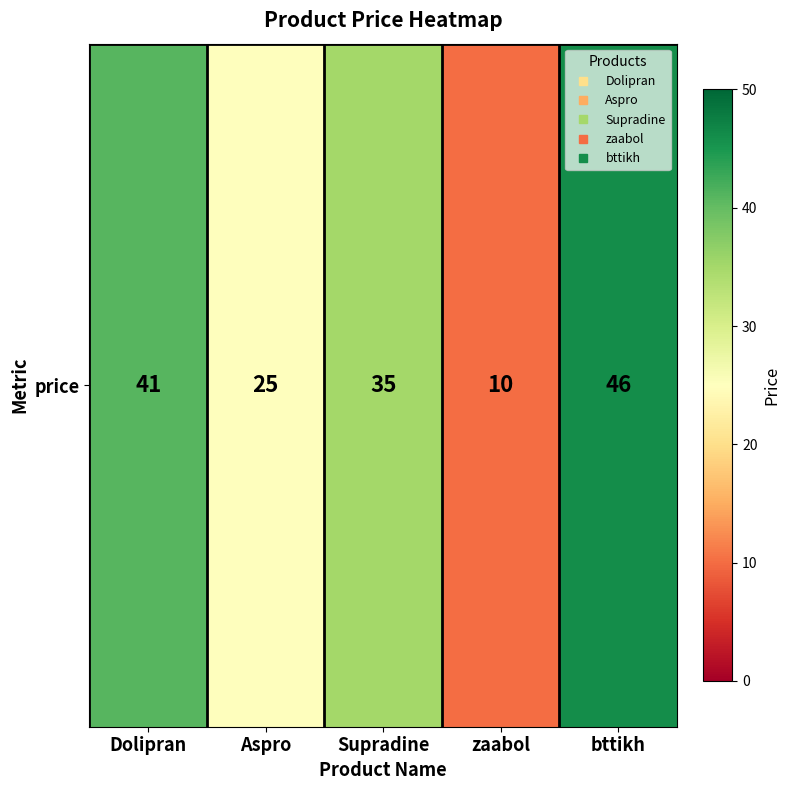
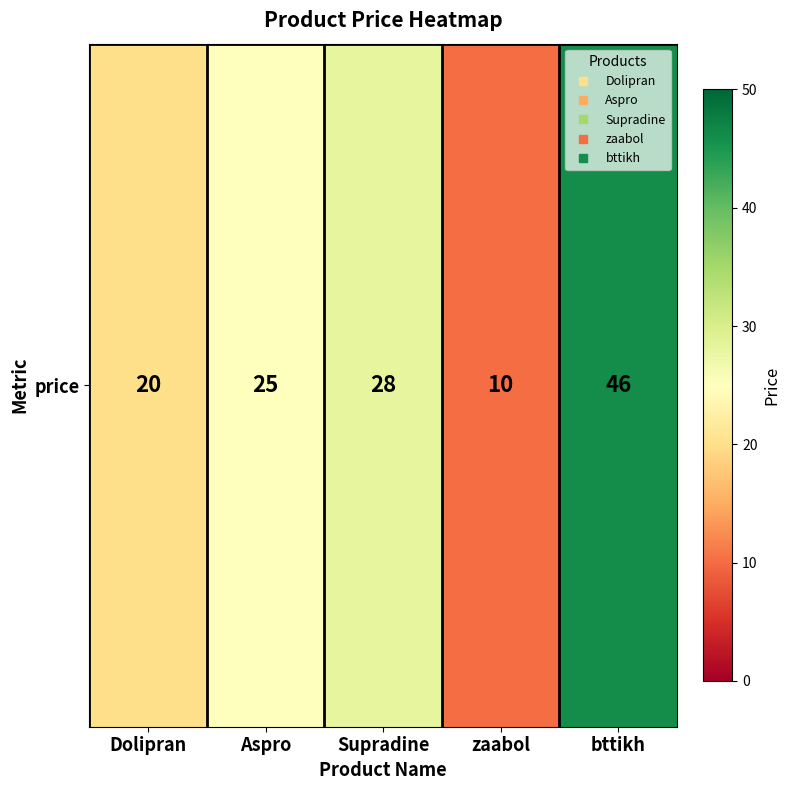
price, Dolipran: 41 -> 20
price, Supradine: 35 -> 28
